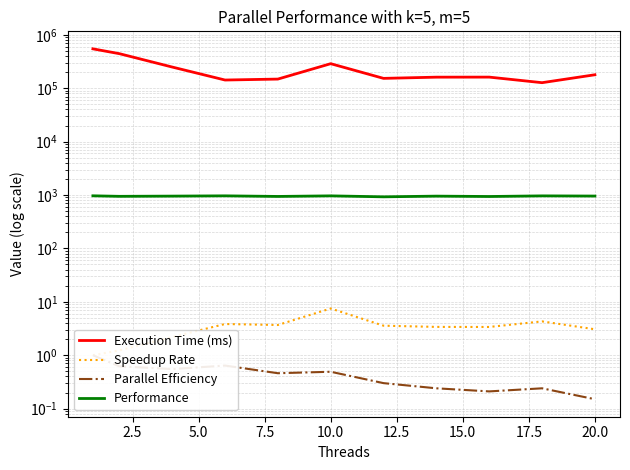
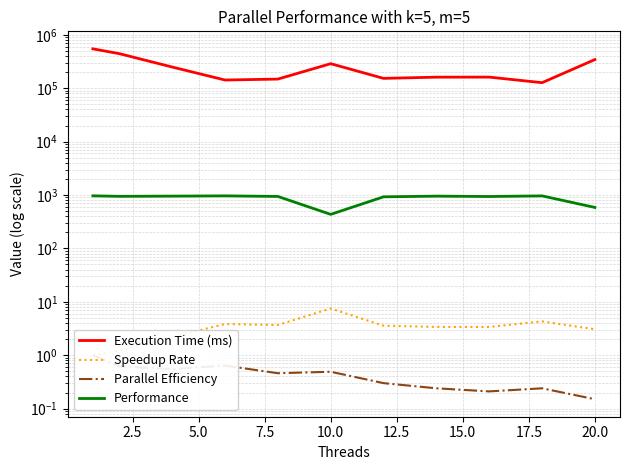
Performance, 10.0: 1000 -> 400
Execution Time (ms), 20.0: 180000 -> 300000
Performance, 20.0: 1000 -> 600
